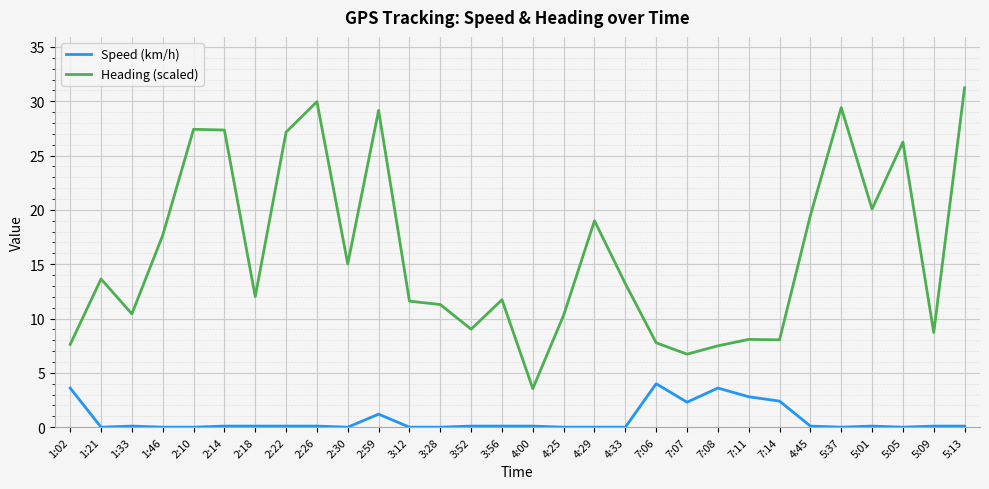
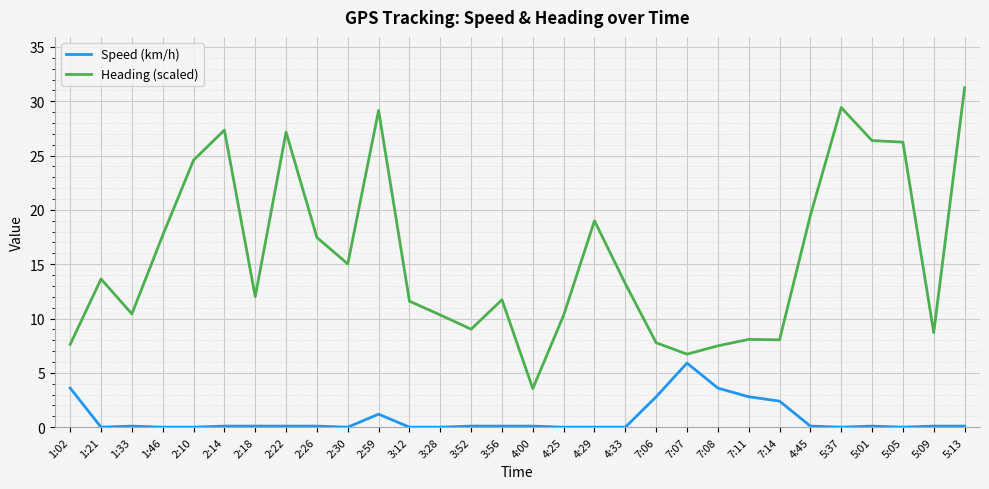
Heading (scaled), 2:10: 27.4 -> 24.6
Heading (scaled), 2:26: 30.0 -> 17.5
Heading (scaled), 3:28: 11.3 -> 10.3
Speed (km/h), 7:06: 4.0 -> 2.8
Speed (km/h), 7:07: 2.3 -> 5.9
Heading (scaled), 5:01: 20.1 -> 26.4
